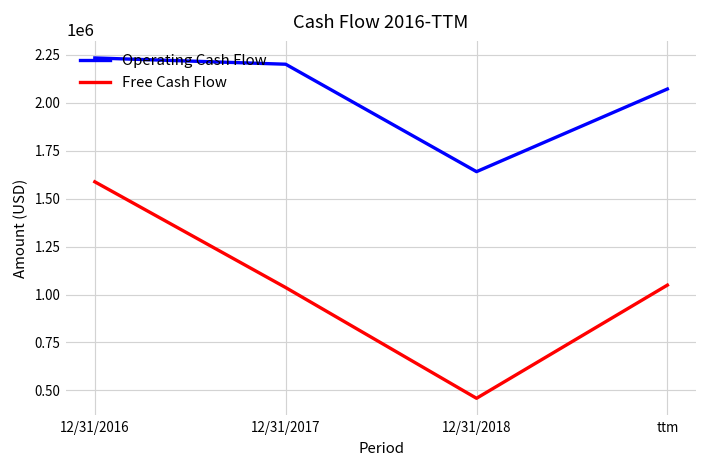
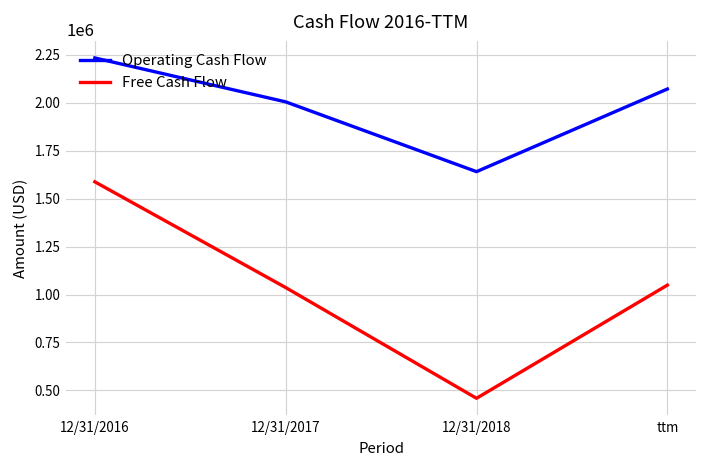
Operating Cash Flow, 12/31/2017: 2200000 -> 2010000
